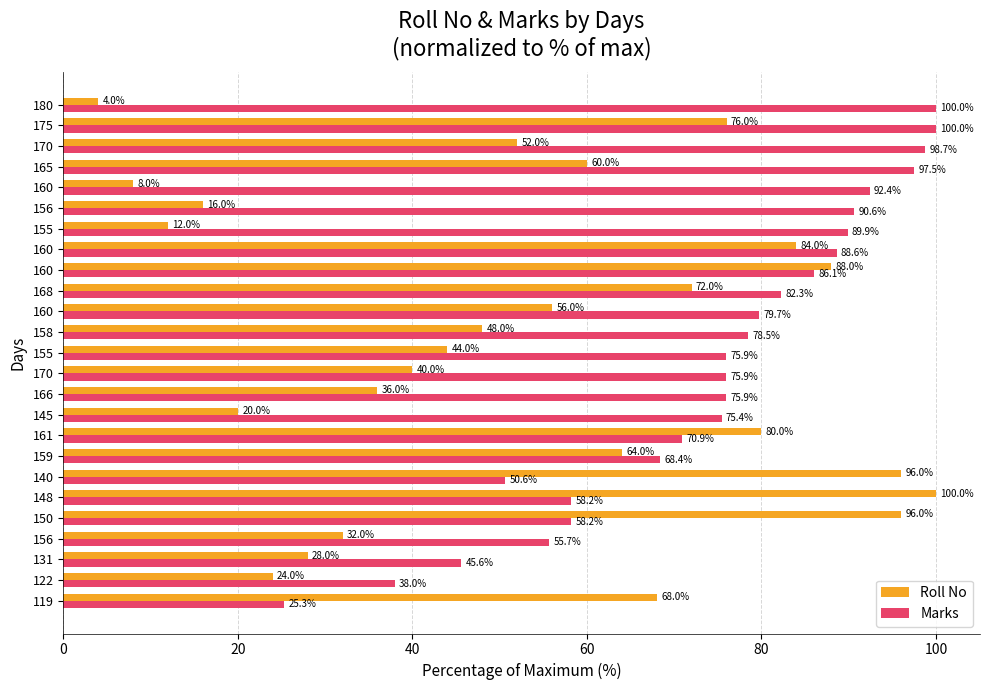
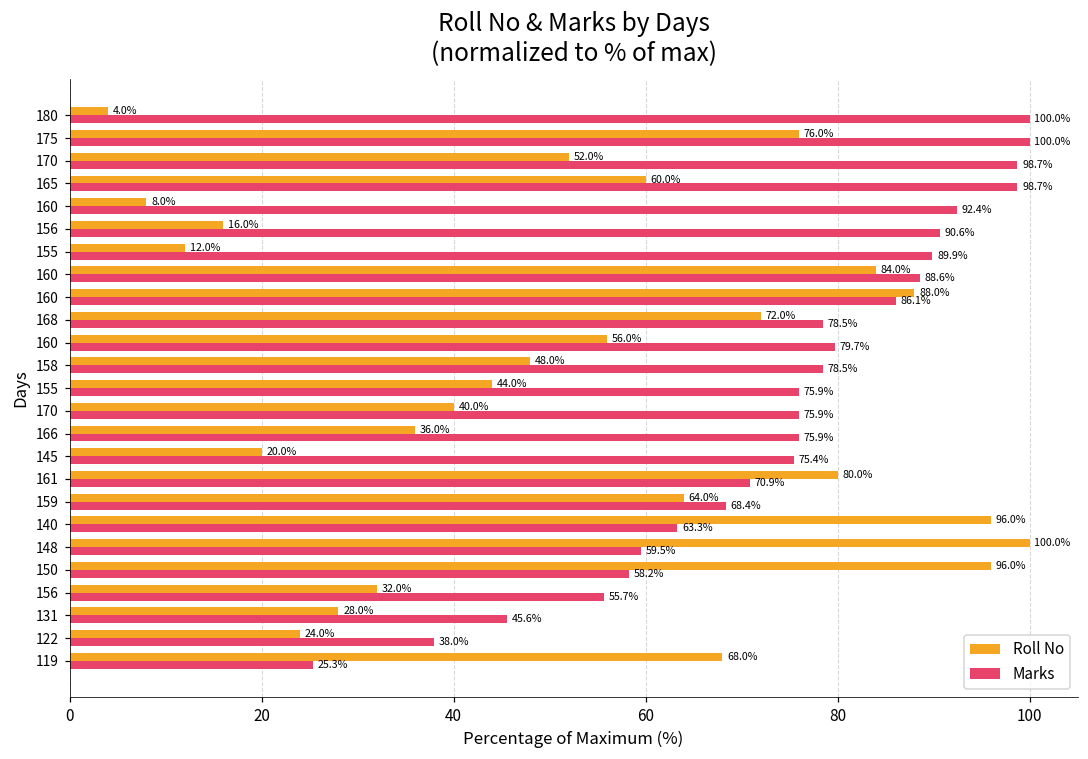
Marks, 165: 97.5% -> 98.7%
Marks, 168: 82.3% -> 78.5%
Marks, 140: 50.6% -> 63.3%
Marks, 148: 58.2% -> 59.5%
